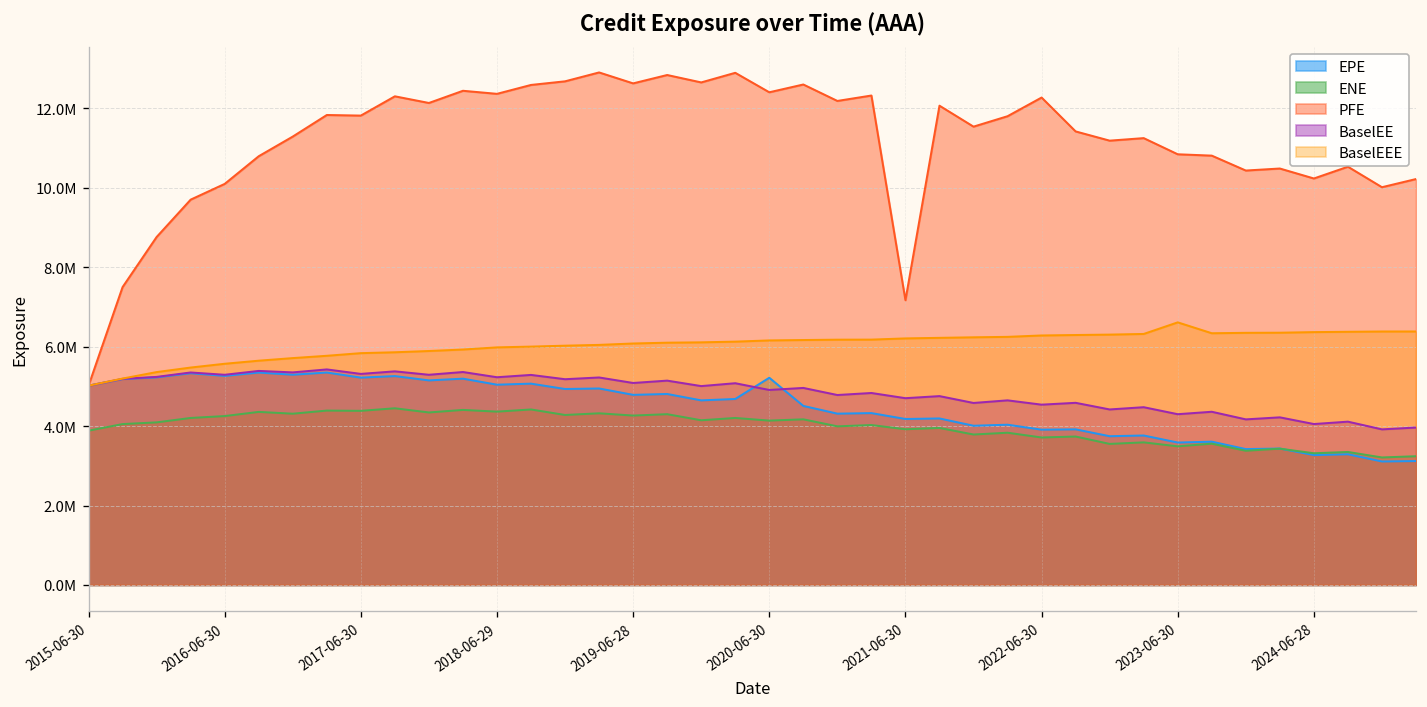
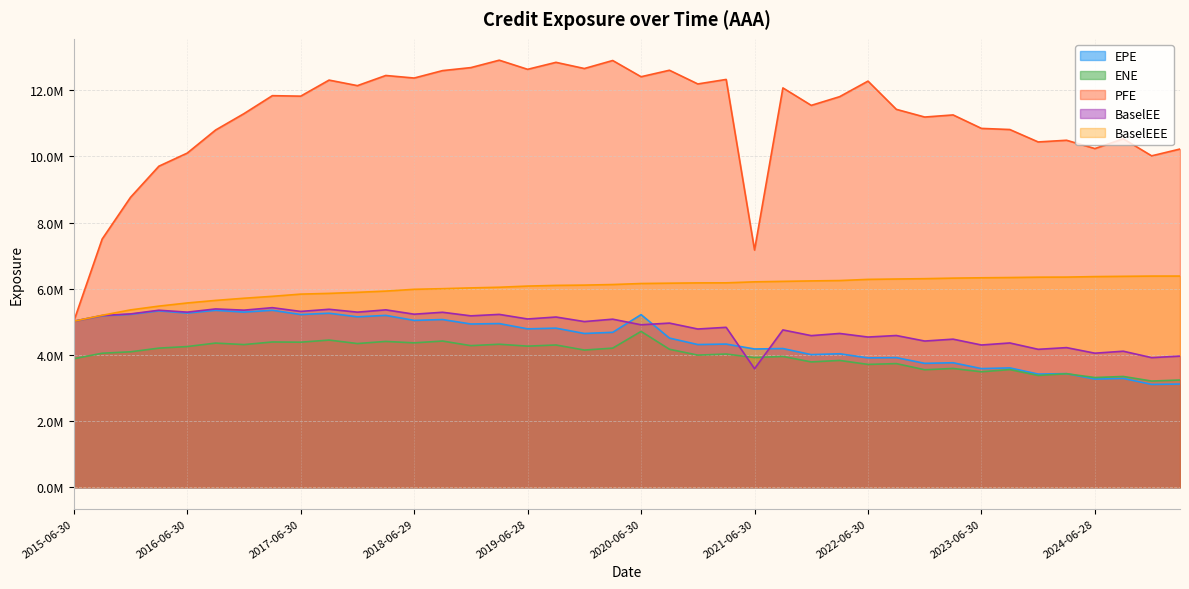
ENE, 2020-06-30: 4100000 -> 4700000
BaselEE, 2021-06-30: 4700000 -> 3600000
BaselEEE, 2023-06-30: 6600000 -> 6300000
